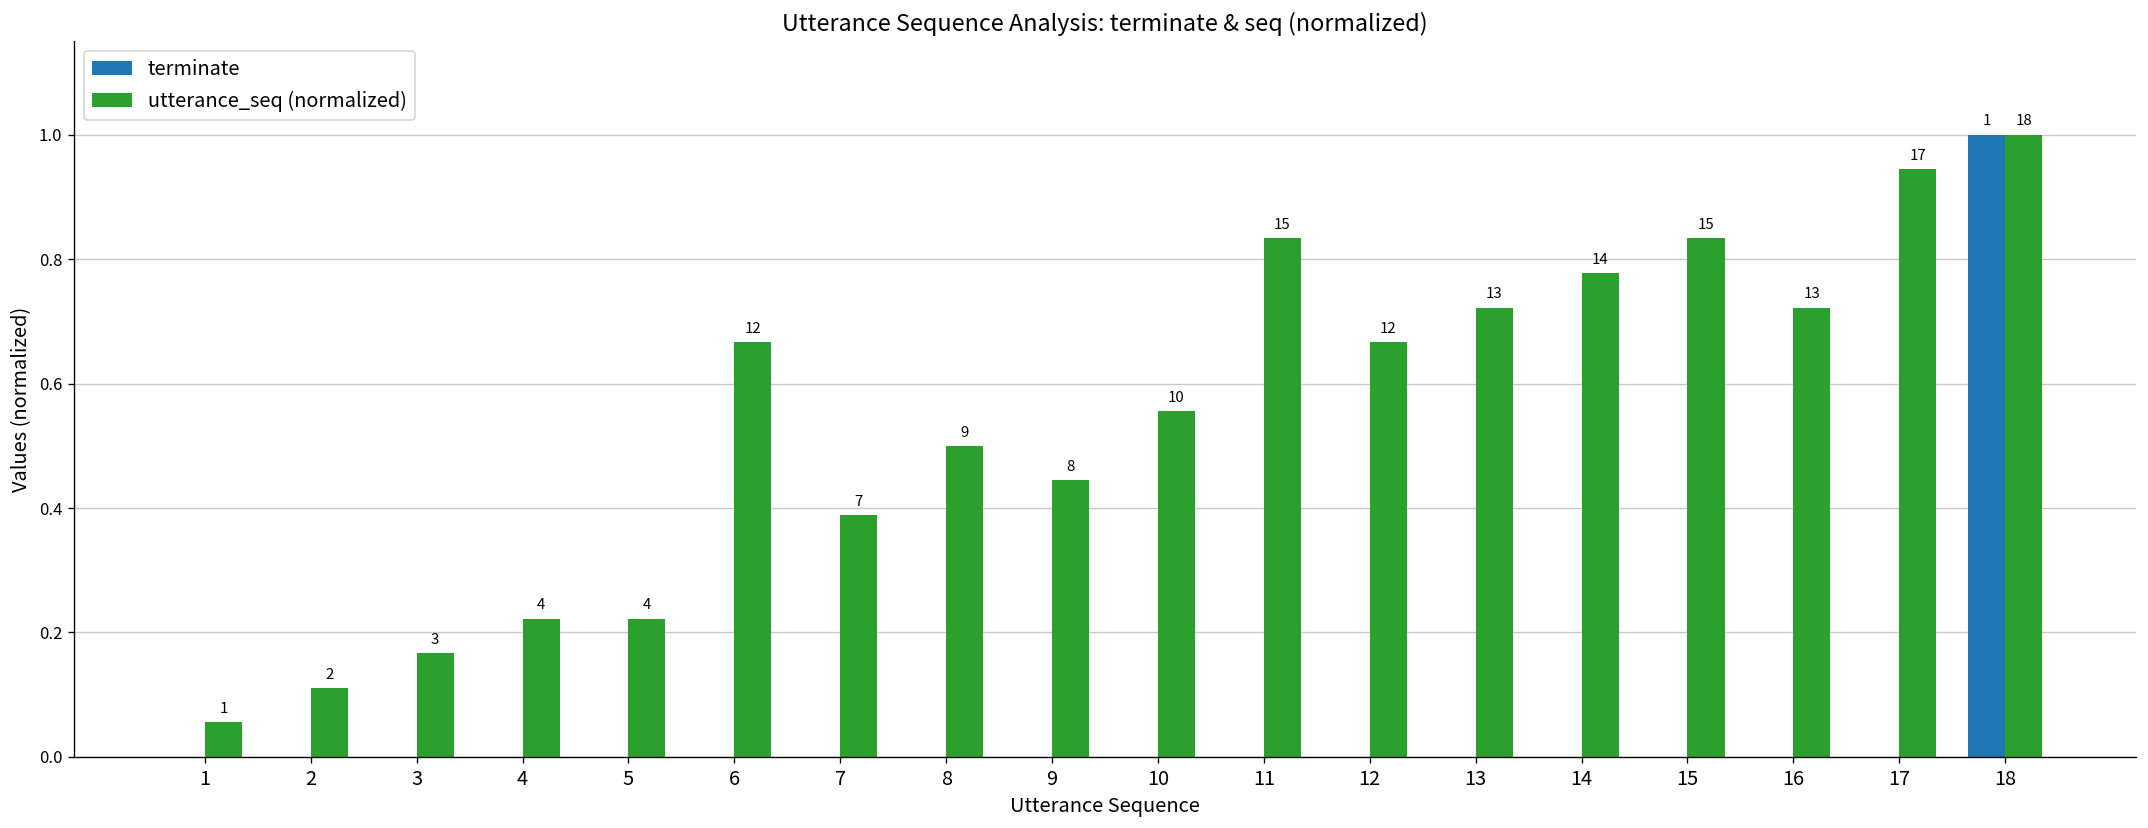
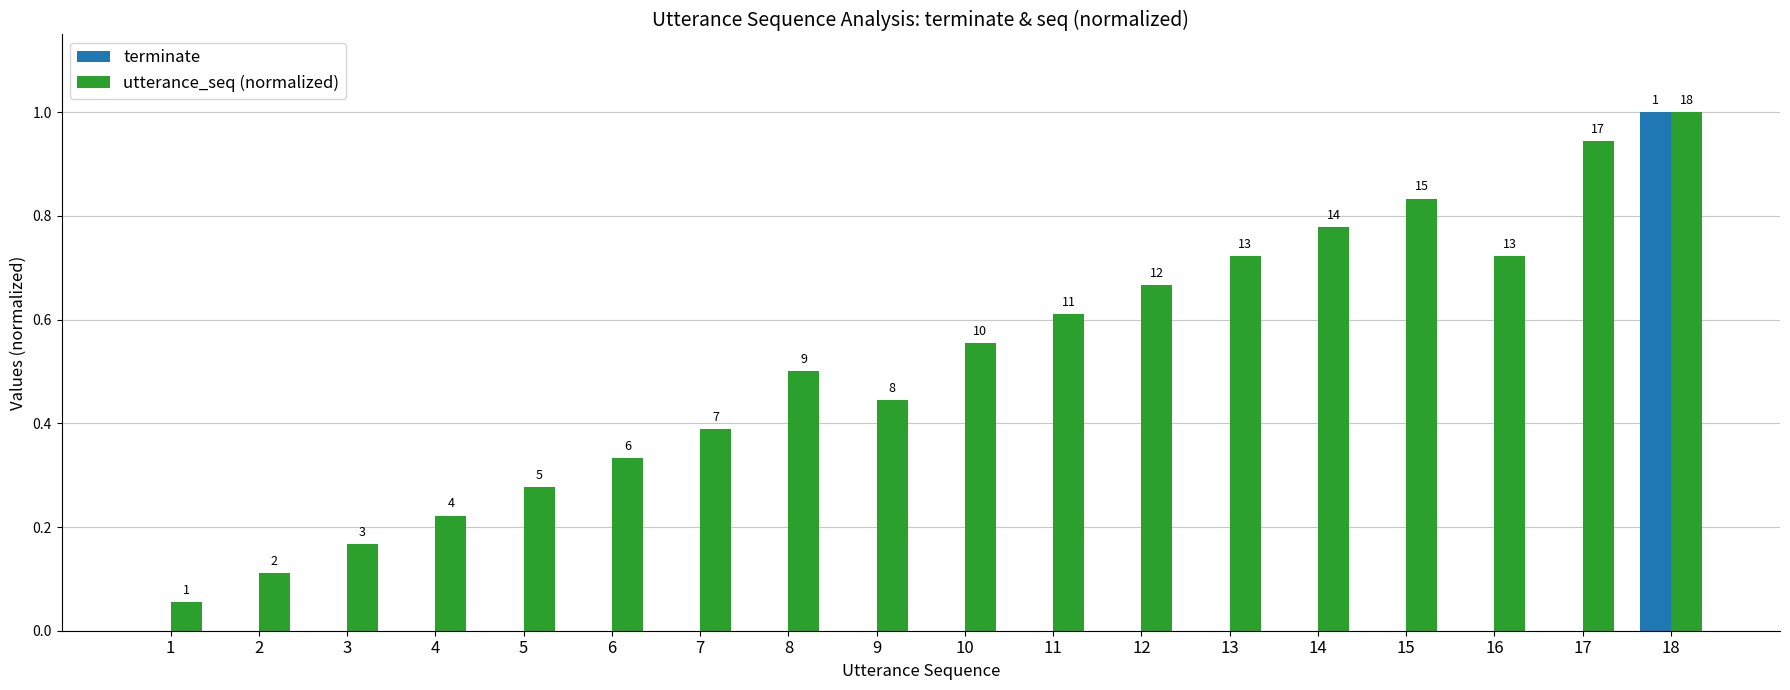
utterance_seq (normalized), 5: 4 -> 5
utterance_seq (normalized), 6: 12 -> 6
utterance_seq (normalized), 11: 15 -> 11
